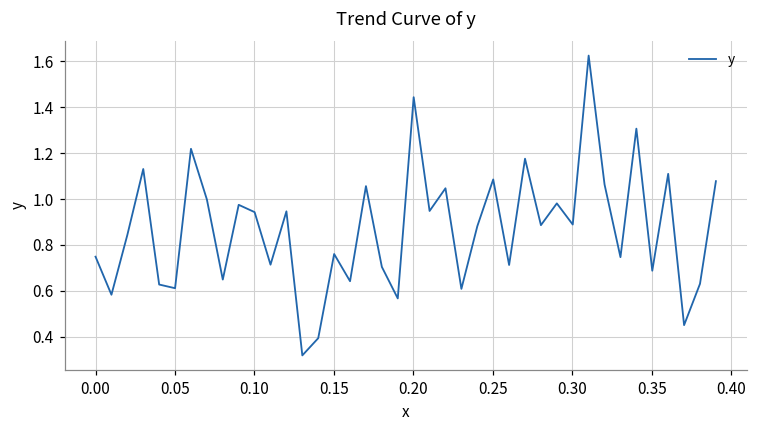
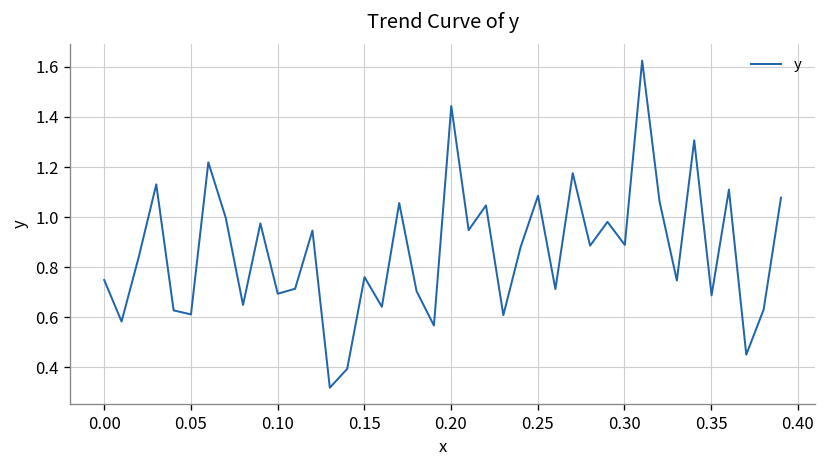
0.10: 0.94 -> 0.69
